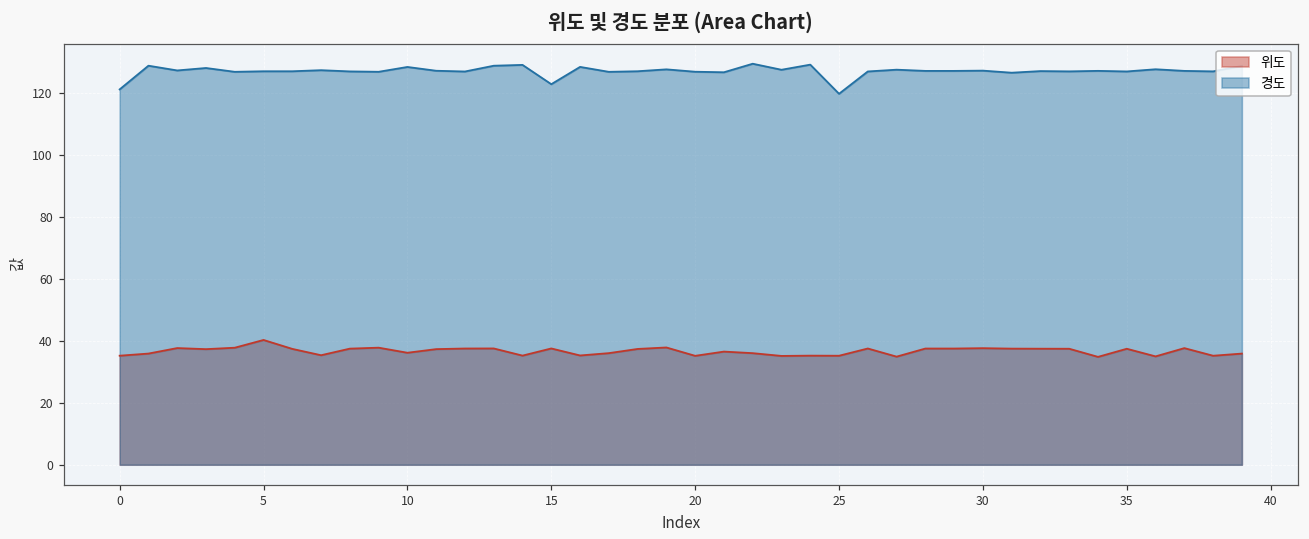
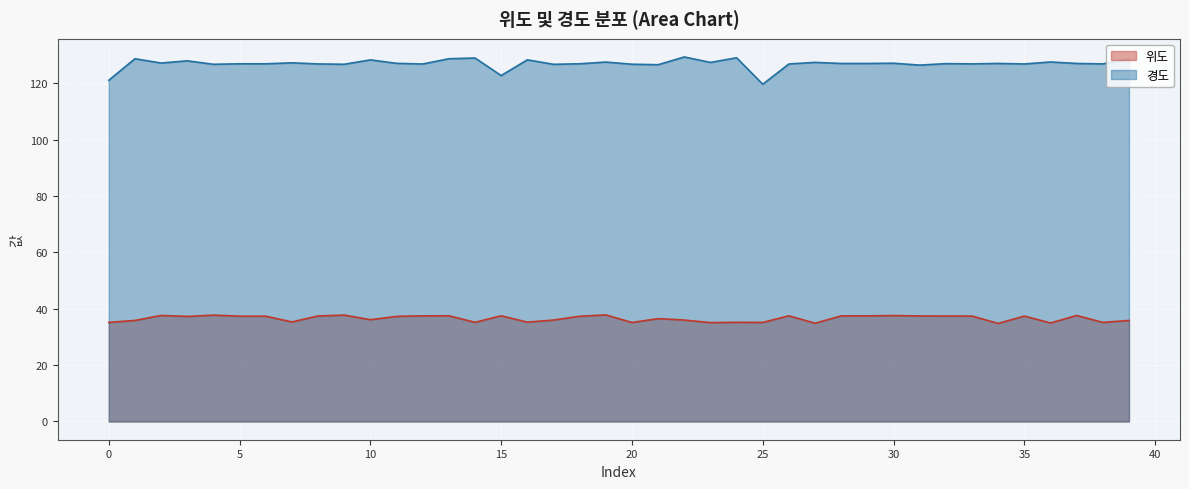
위도, 5: 40 -> 37
